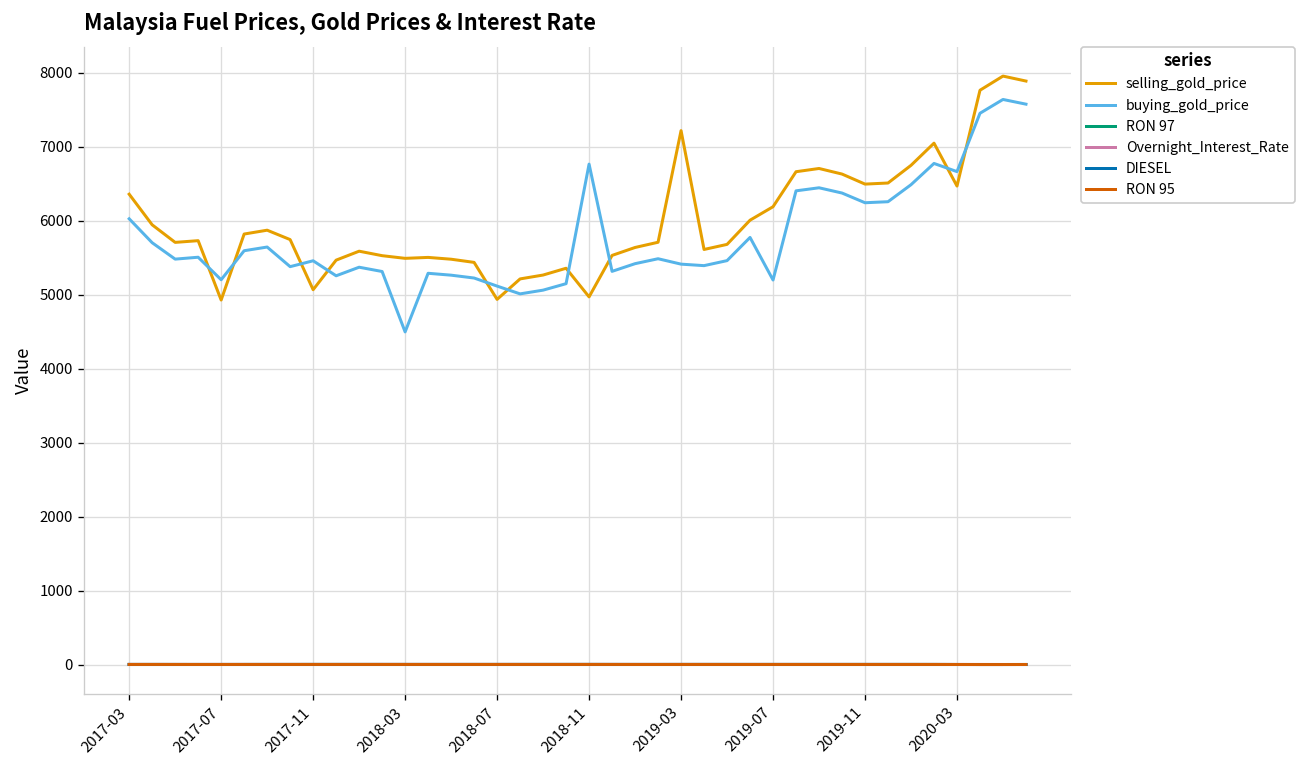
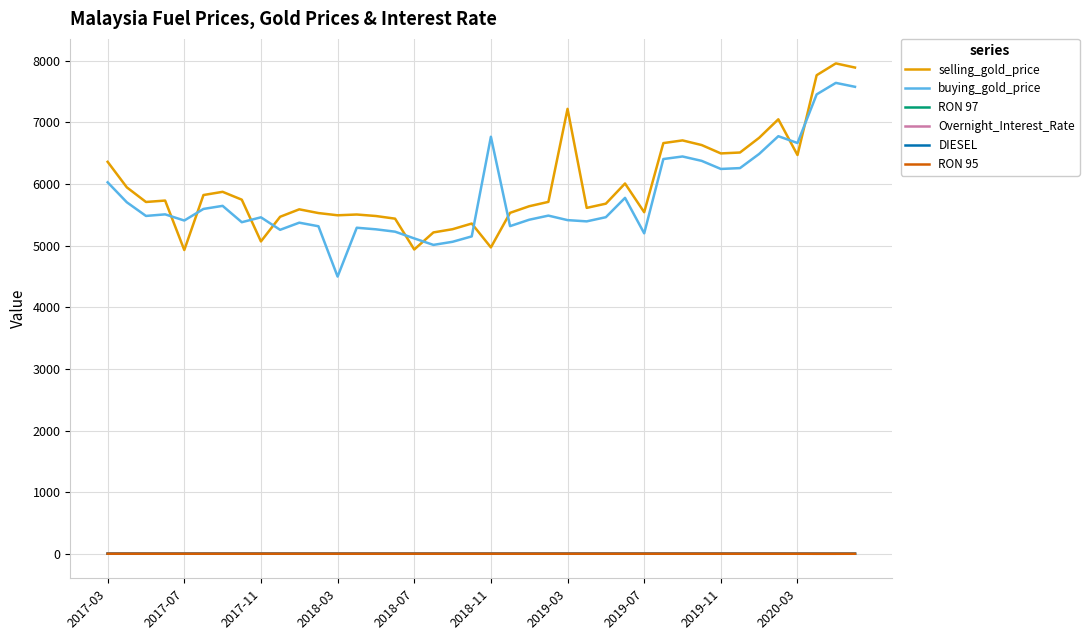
buying_gold_price, 2017-07: 5200 -> 5400
selling_gold_price, 2019-07: 6200 -> 5500
